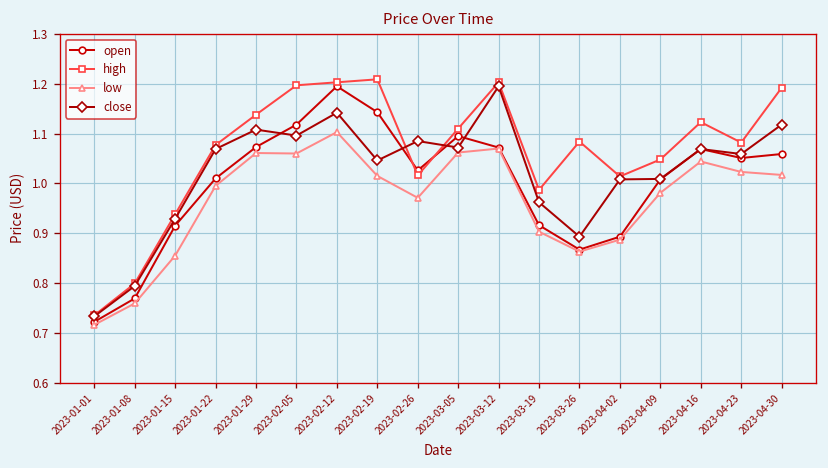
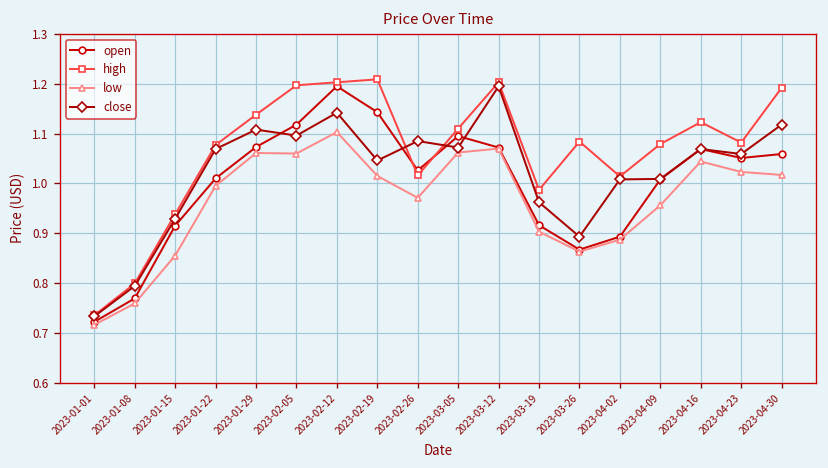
high, 2023-04-09: 1.05 -> 1.08
low, 2023-04-09: 0.98 -> 0.96
